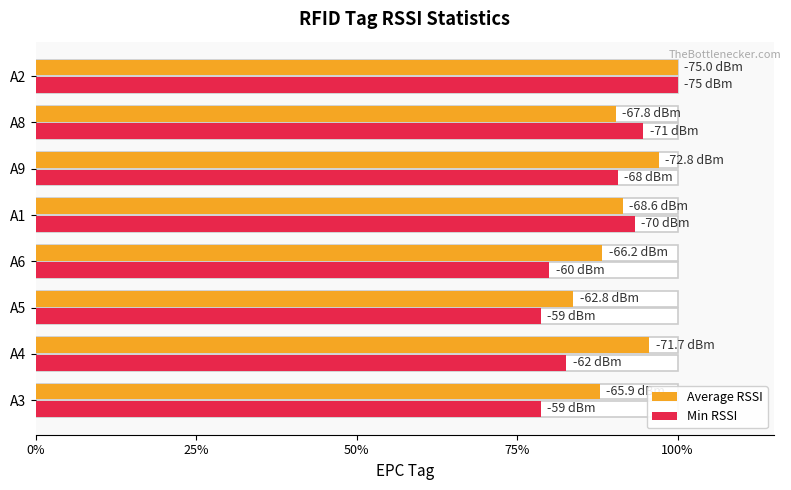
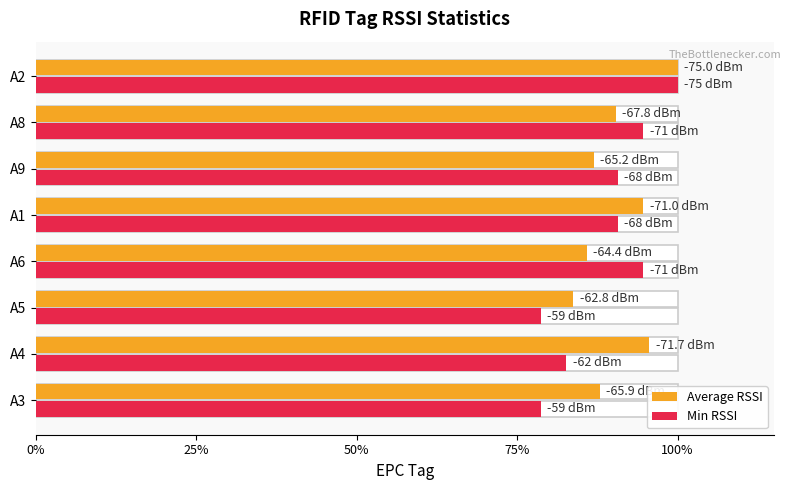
Average RSSI, A9: -72.8 -> -65.2
Average RSSI, A1: -68.6 -> -71.0
Min RSSI, A1: -70 -> -68
Average RSSI, A6: -66.2 -> -64.4
Min RSSI, A6: -60 -> -71
